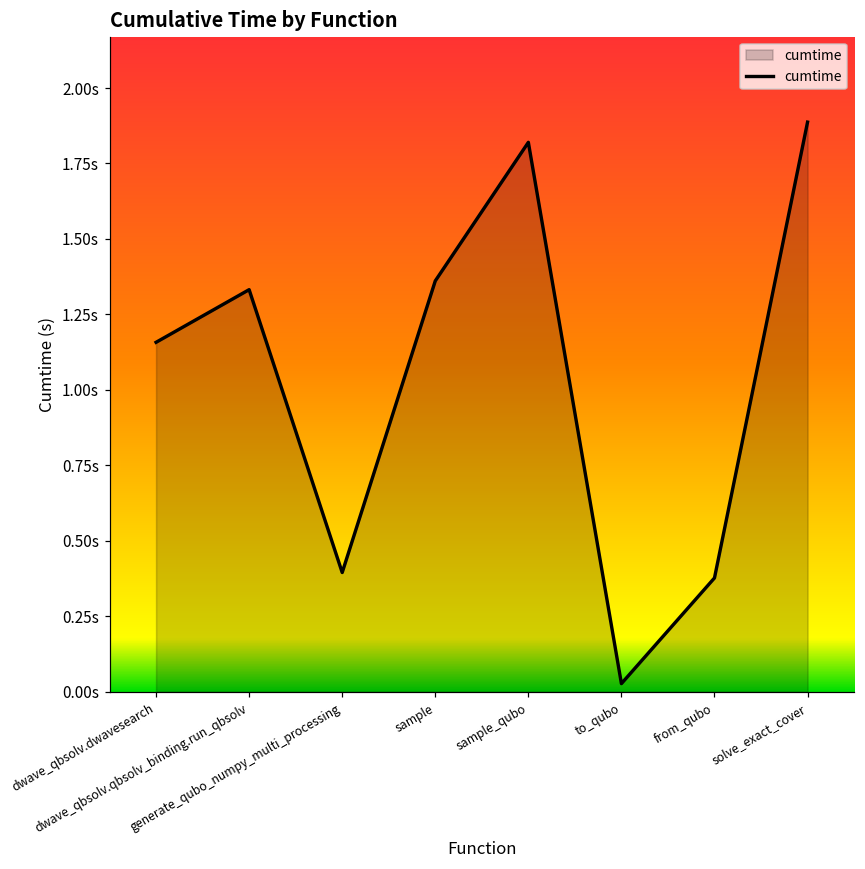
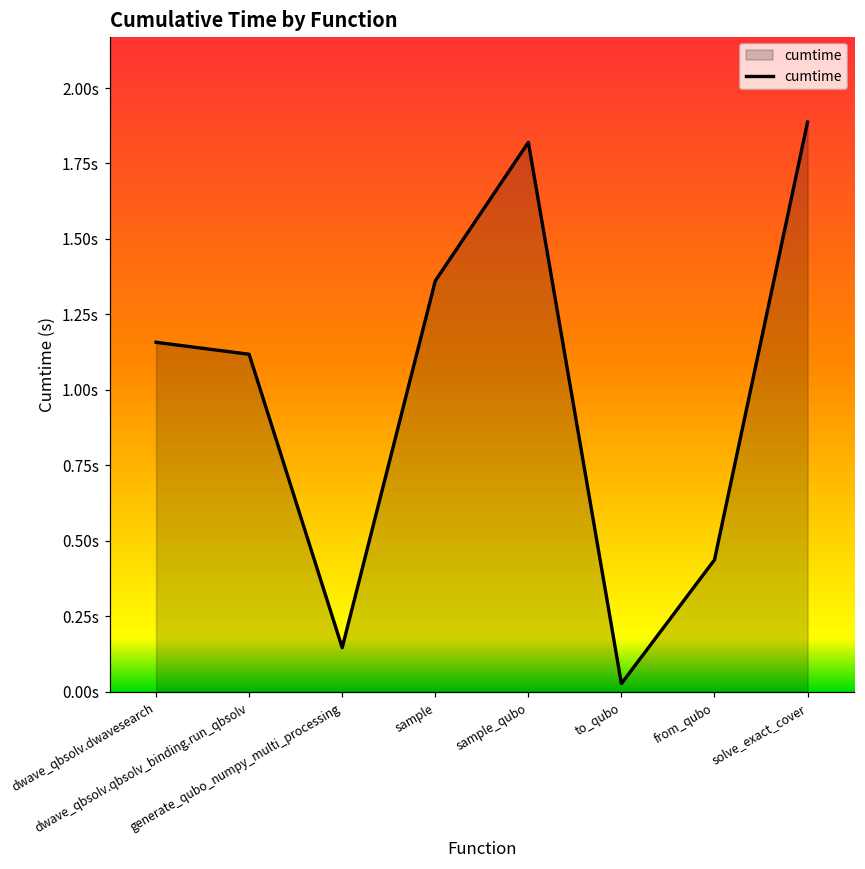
dwave_qbsolv.qbsolv_binding.run_qbsolv: 1.33s -> 1.12s
generate_qubo_numpy_multi_processing: 0.40s -> 0.15s
from_qubo: 0.38s -> 0.44s
